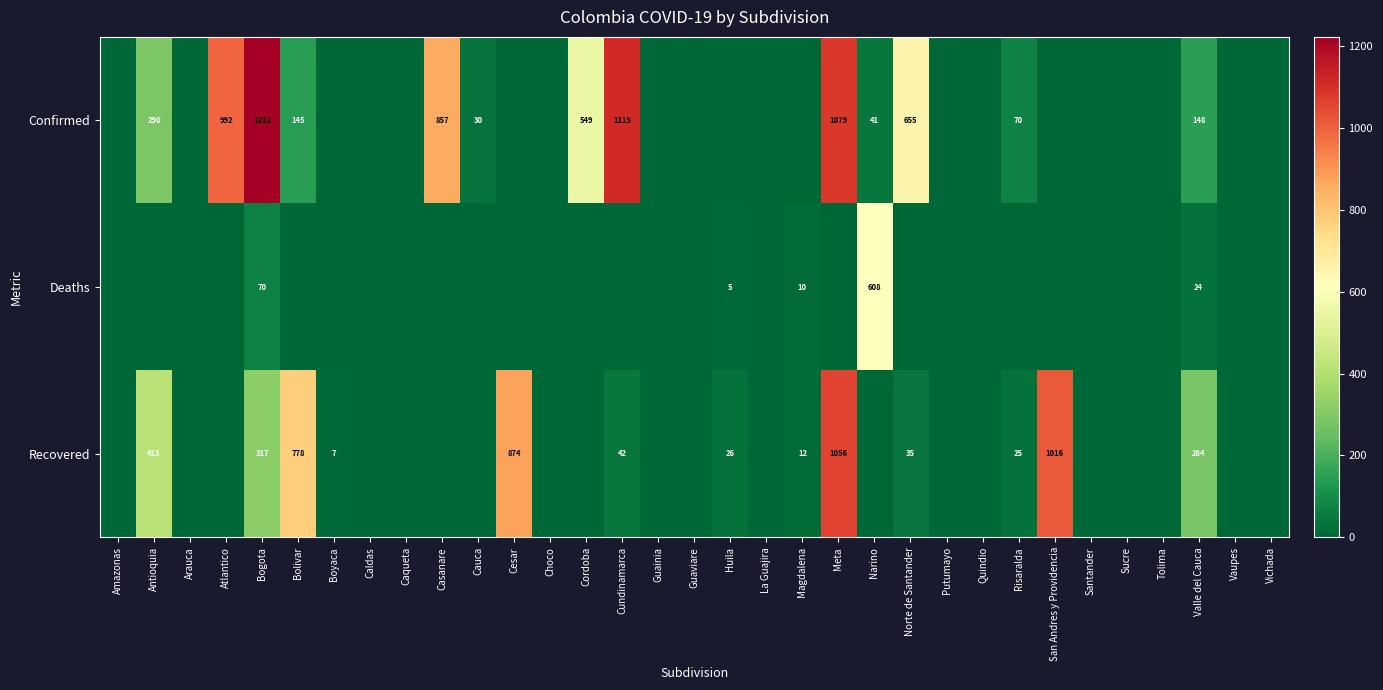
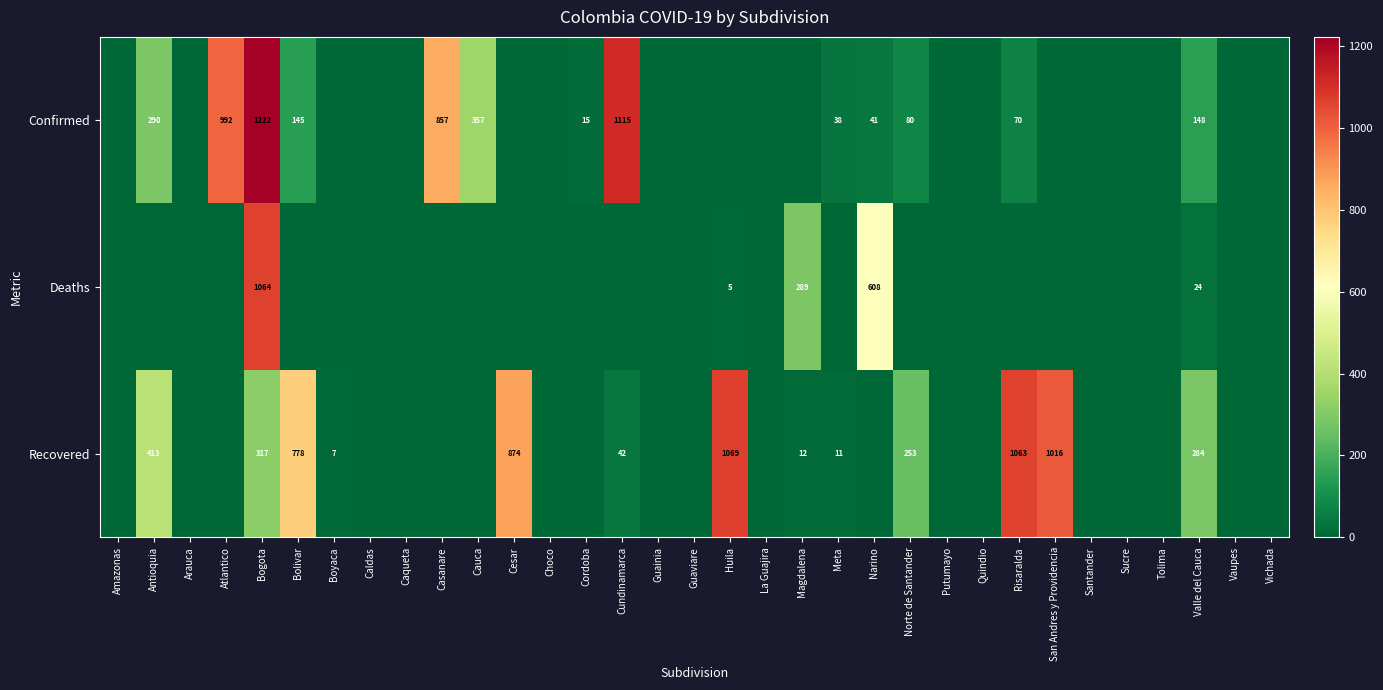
Confirmed, Cauca: 30 -> 357
Confirmed, Cordoba: 549 -> 15
Confirmed, Meta: 1079 -> 38
Confirmed, Norte de Santander: 655 -> 80
Deaths, Bogota: 70 -> 1064
Deaths, Magdalena: 10 -> 289
Recovered, Huila: 26 -> 1069
Recovered, Meta: 1056 -> 11
Recovered, Norte de Santander: 35 -> 253
Recovered, Risaralda: 25 -> 1063
